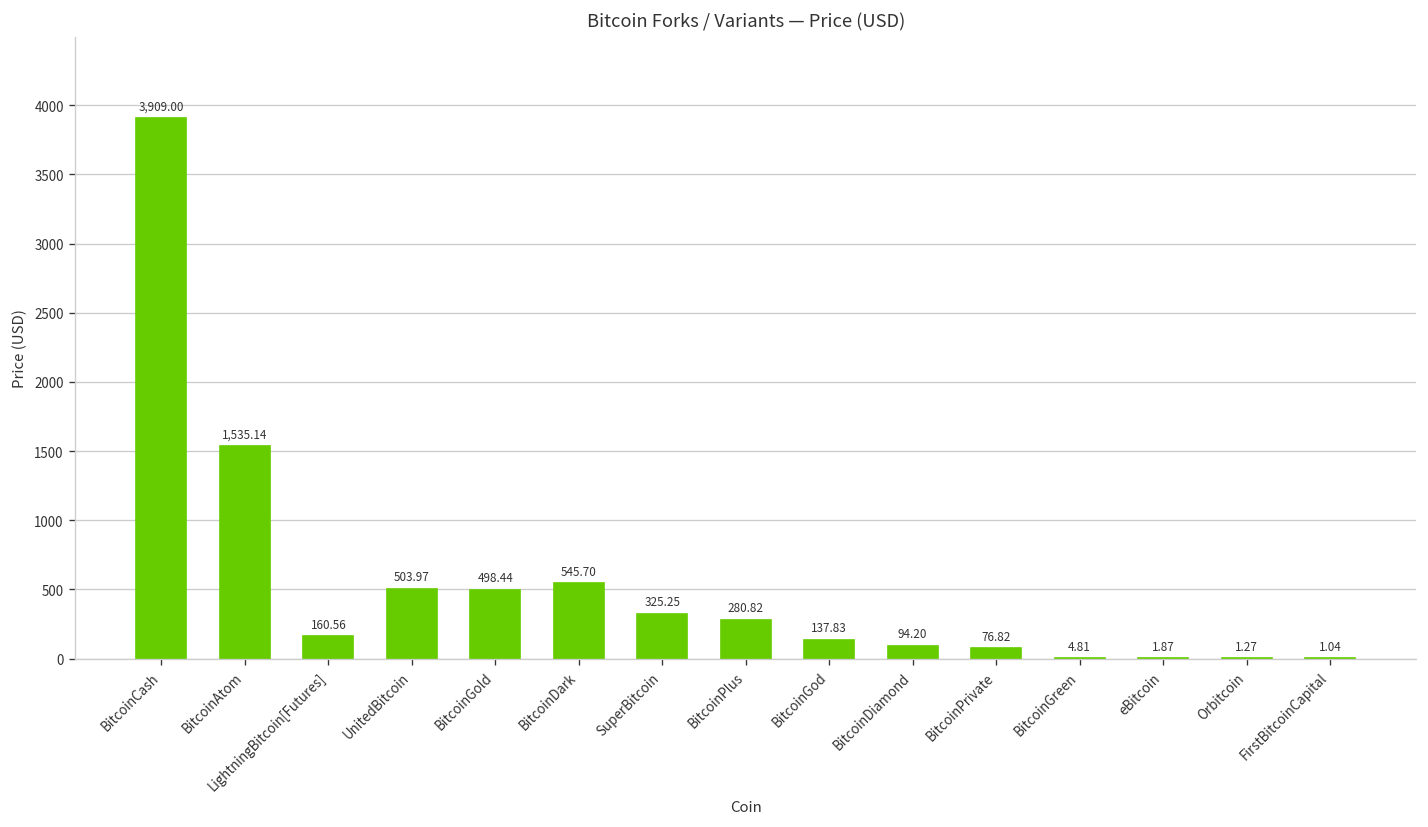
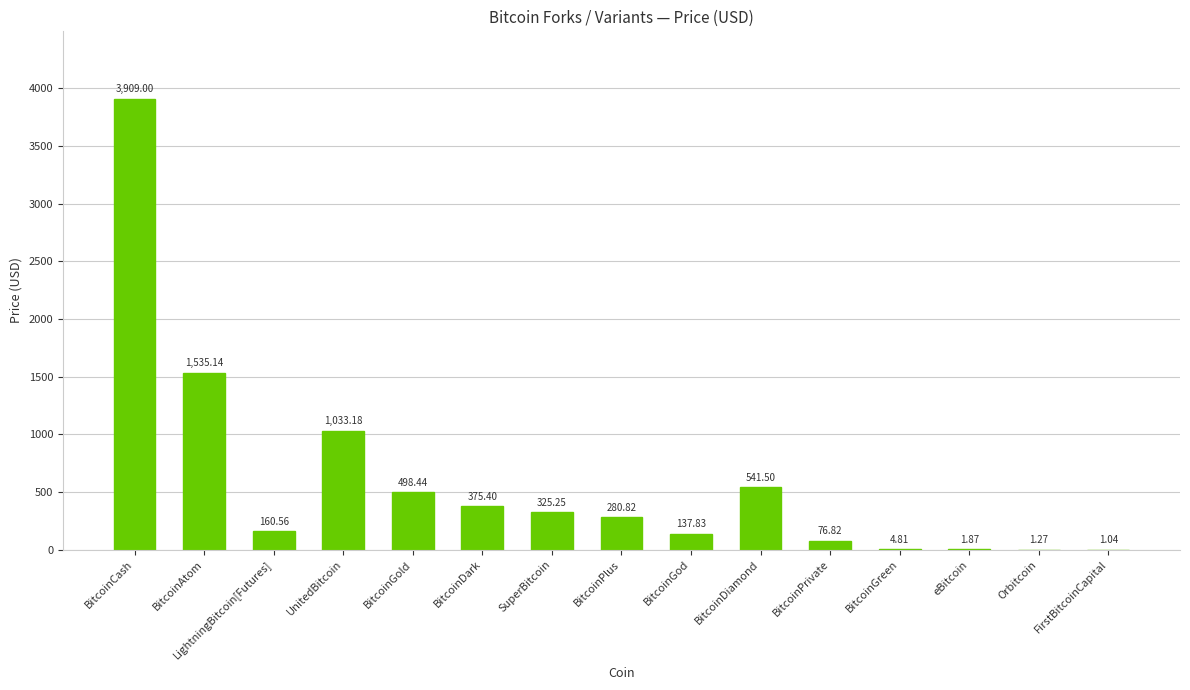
UnitedBitcoin: 503.97 -> 1,033.18
BitcoinDark: 545.70 -> 375.40
BitcoinDiamond: 94.20 -> 541.50
